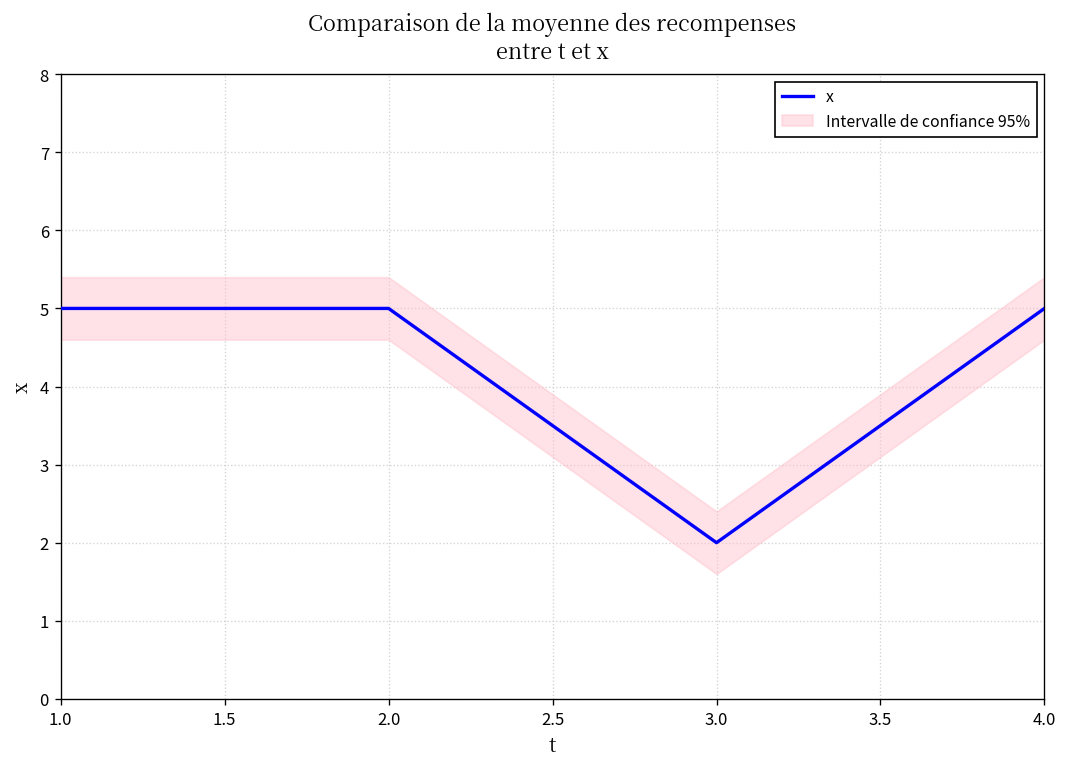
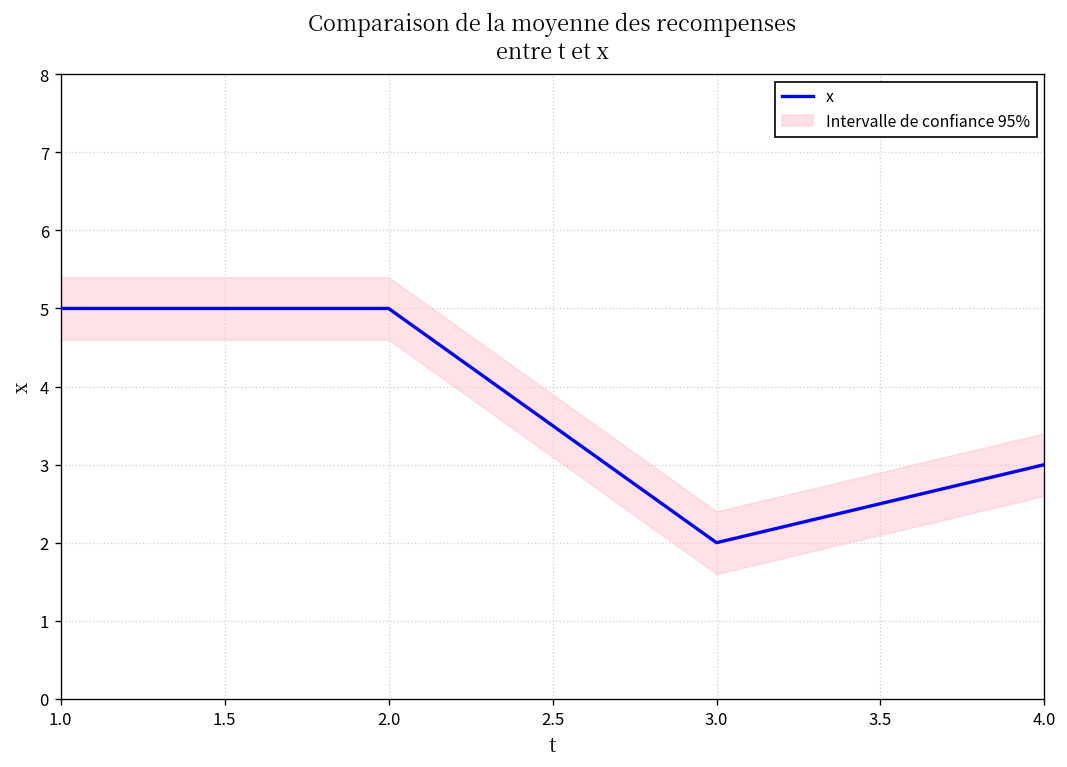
x, 4.0: 5 -> 3
